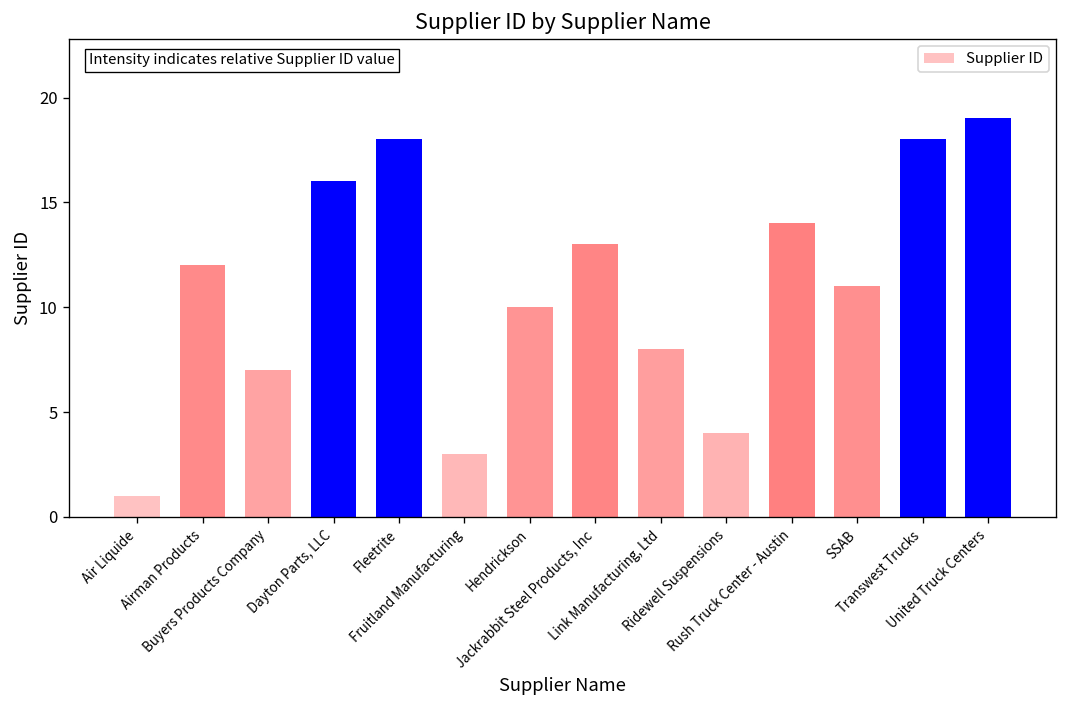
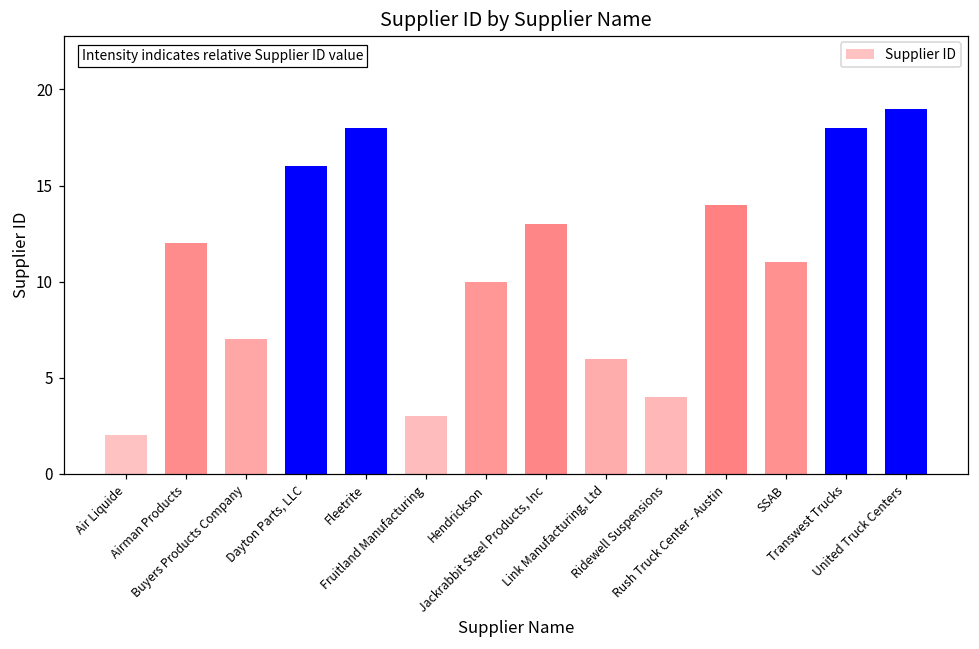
Air Liquide: 1 -> 2
Link Manufacturing, Ltd: 8 -> 6
